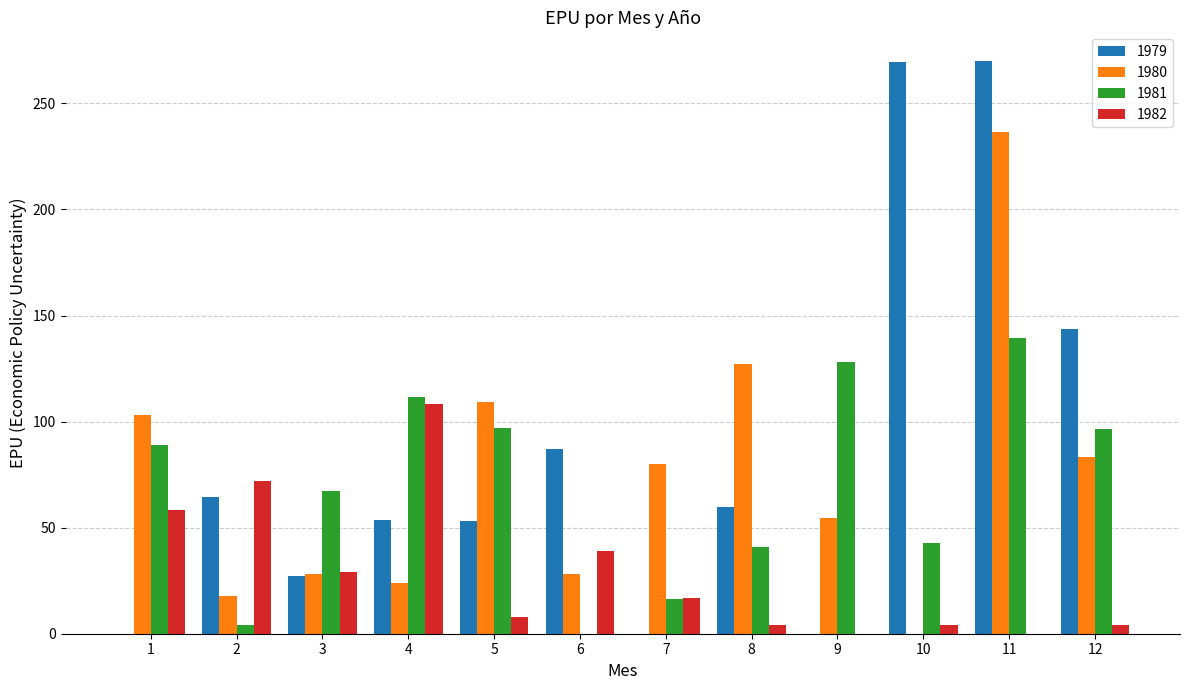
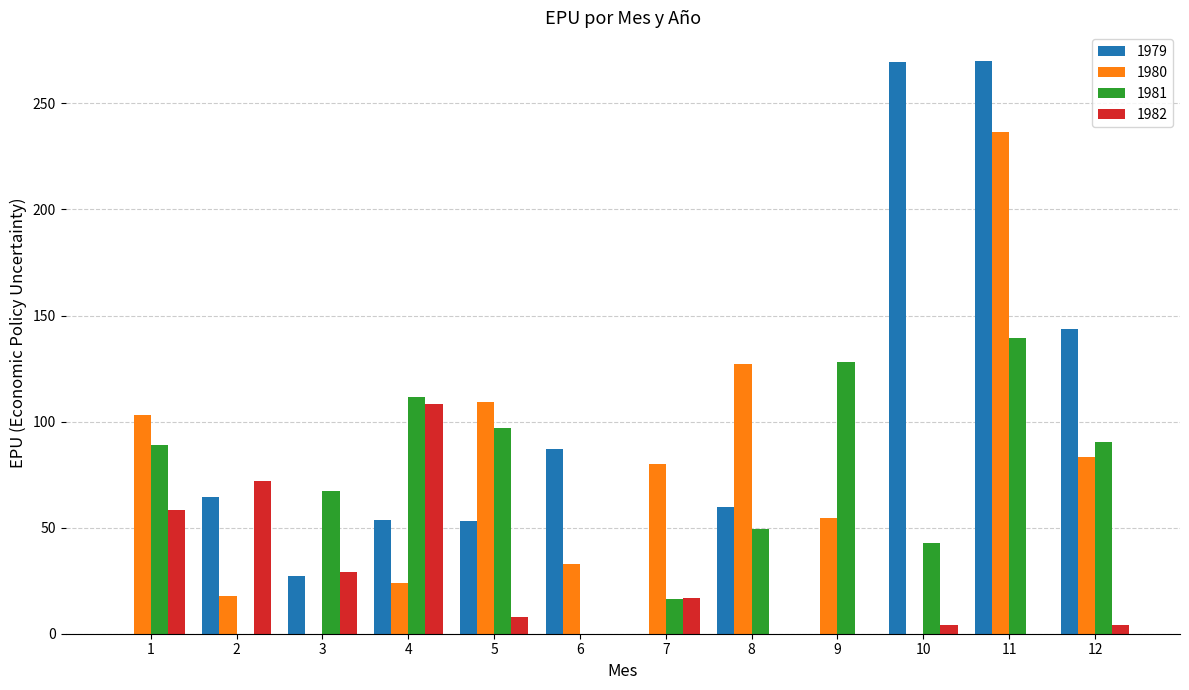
1981, 2: 4 -> 0
1980, 3: 28 -> 0
1980, 6: 28 -> 33
1982, 6: 39 -> 0
1981, 8: 41 -> 49
1982, 8: 4 -> 0
1981, 12: 97 -> 91
